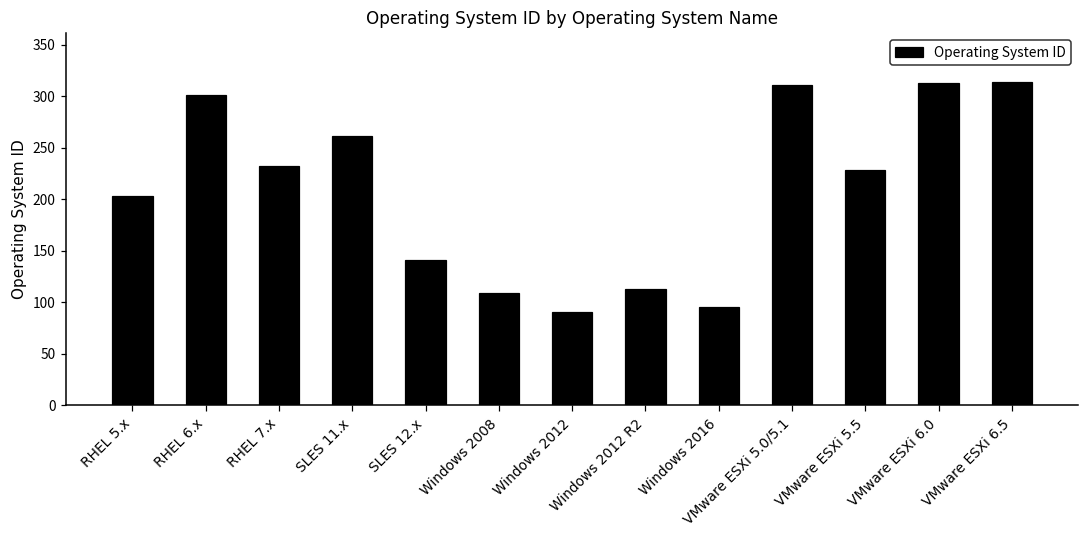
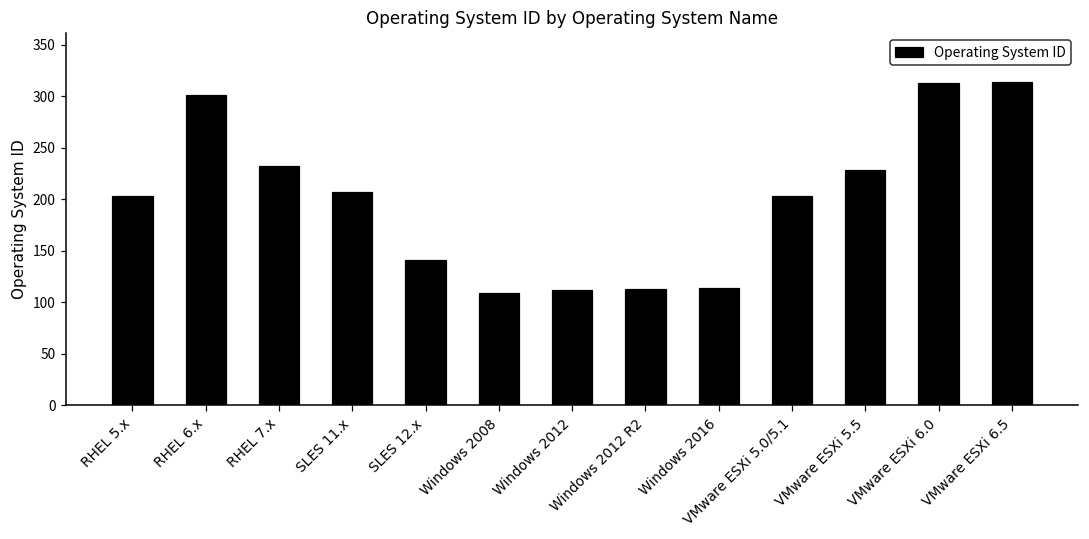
SLES 11.x: 260 -> 210
Windows 2012: 90 -> 110
Windows 2016: 100 -> 110
VMware ESXi 5.0/5.1: 310 -> 200
